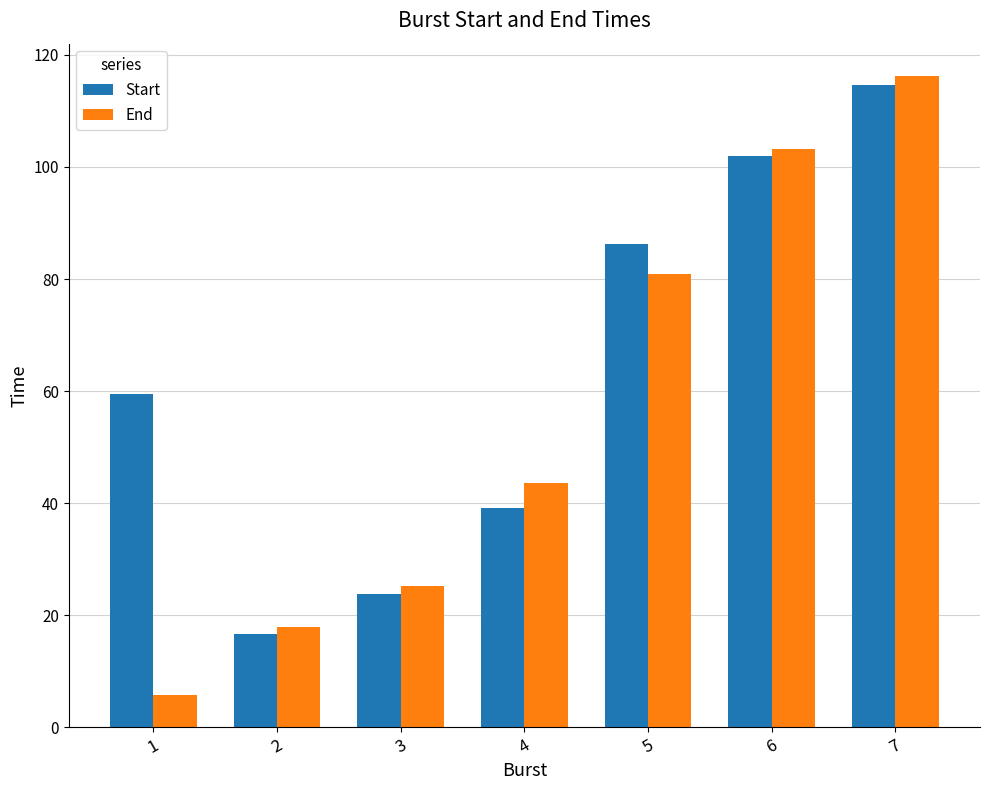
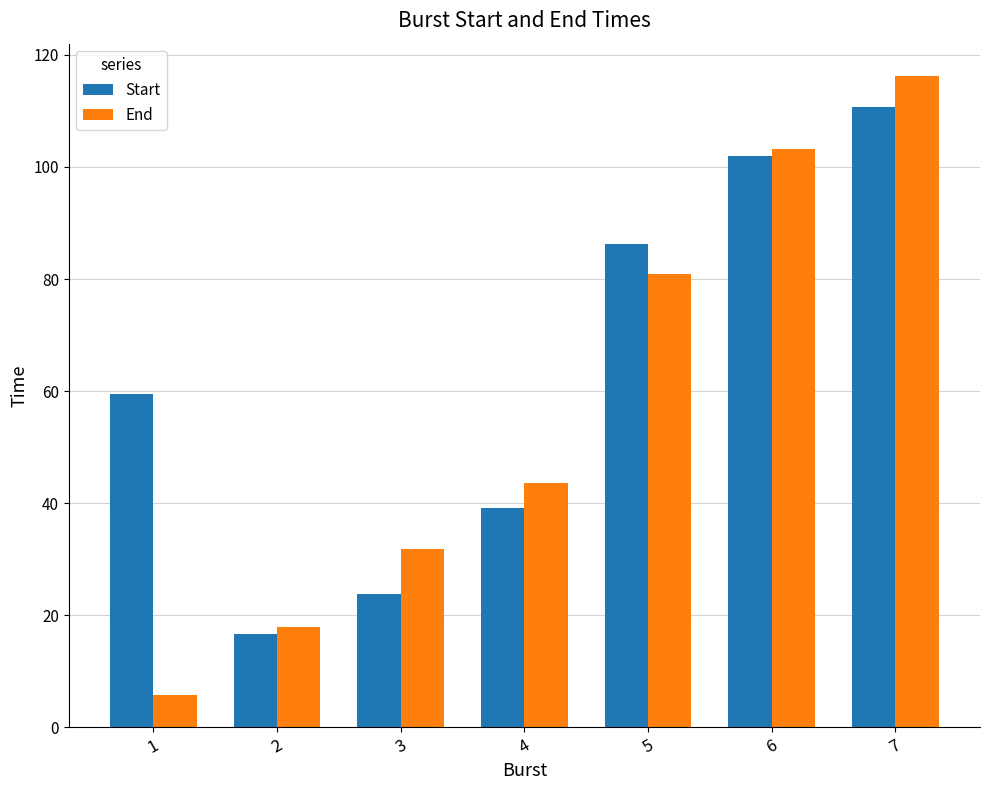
End, 3: 25 -> 32
Start, 7: 115 -> 111
